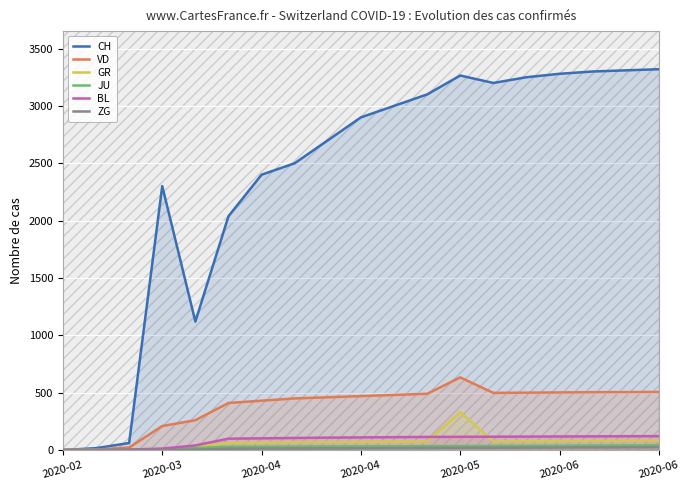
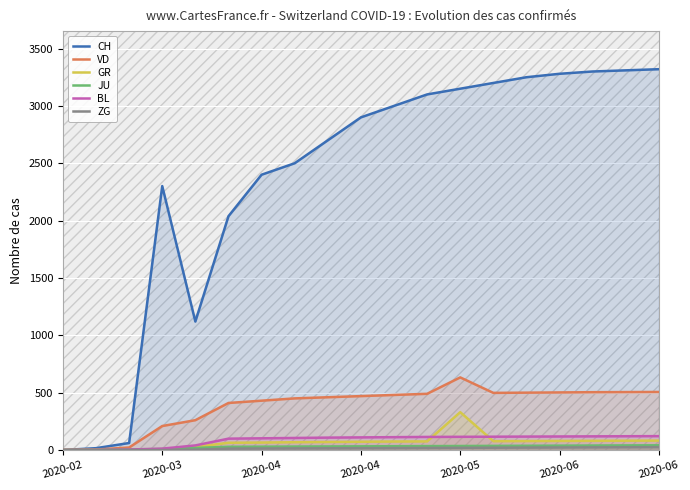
CH, 2020-05: 3270 -> 3150
